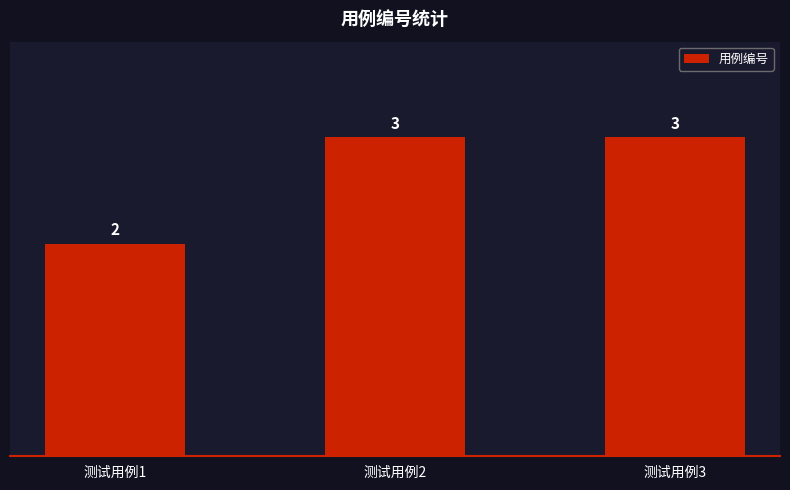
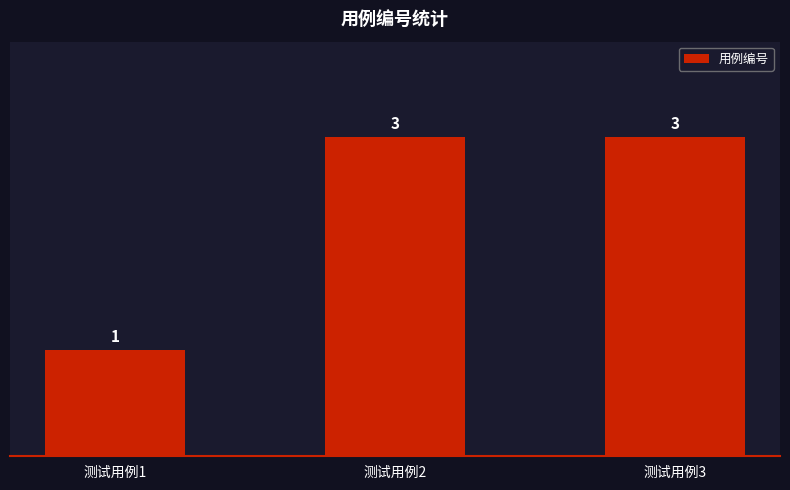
测试用例1: 2 -> 1
